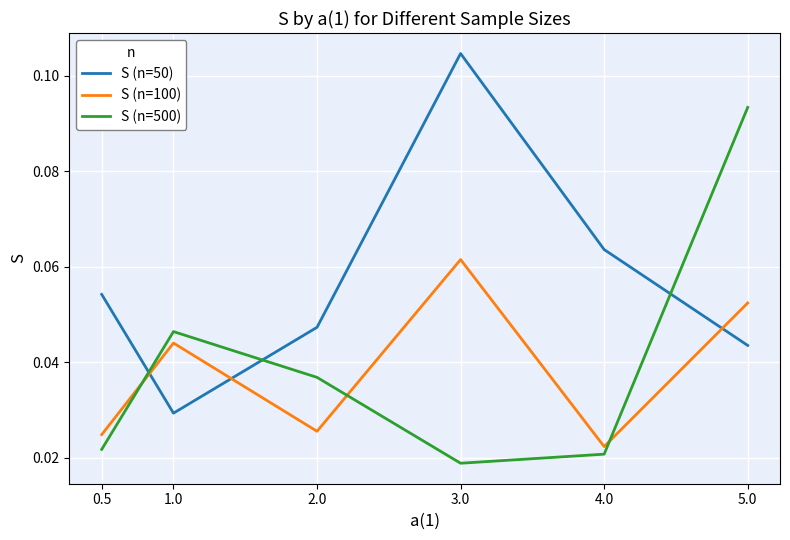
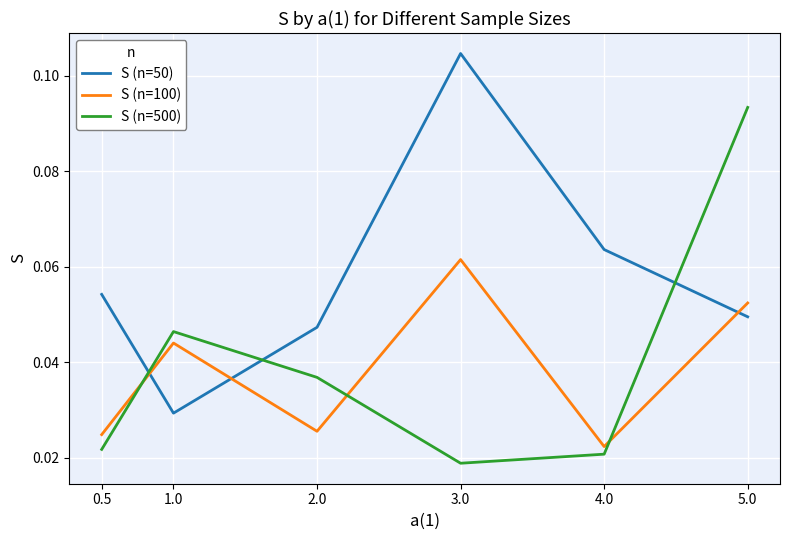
S (n=50), 5.0: 0.044 -> 0.050
